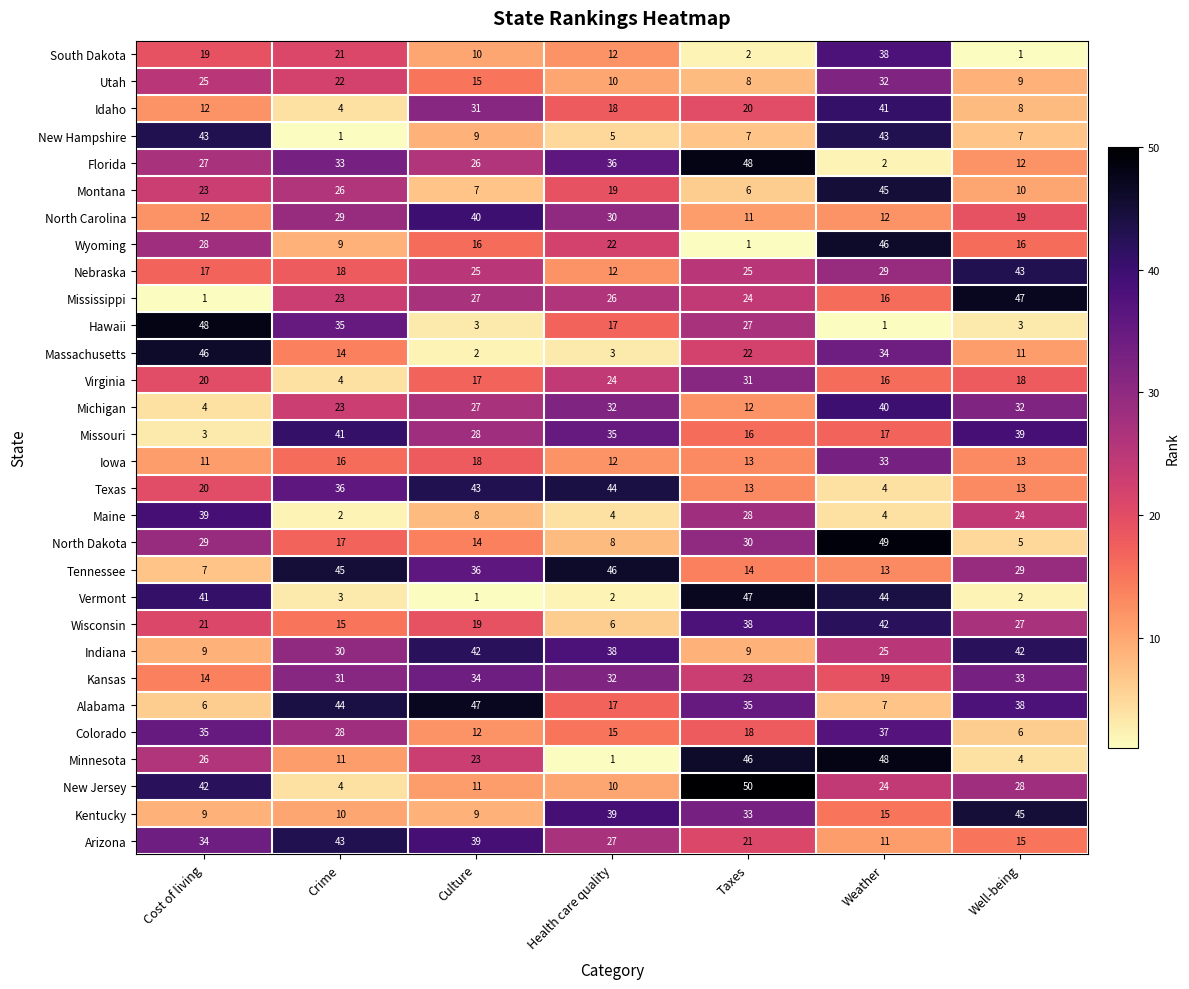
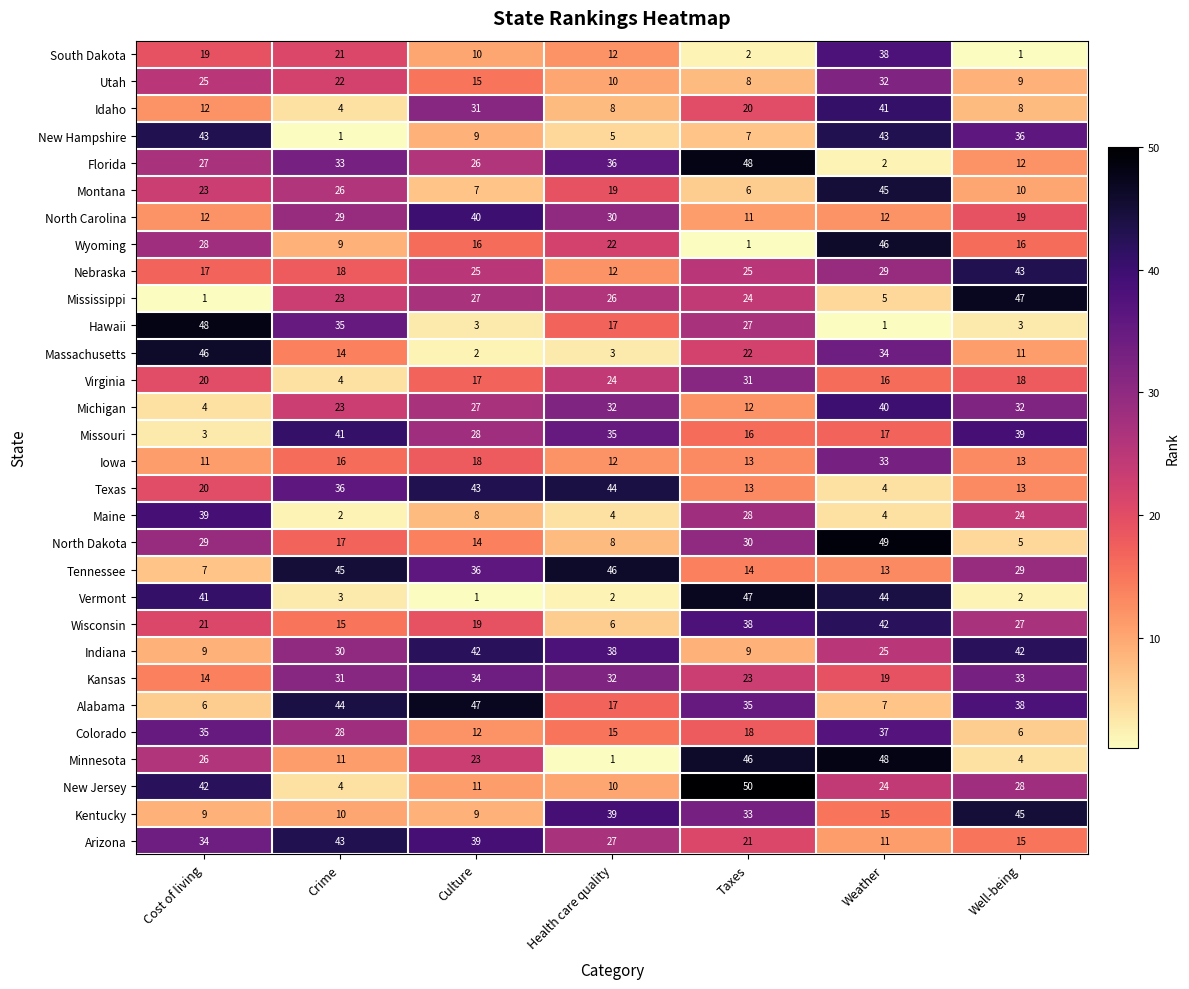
Idaho, Health care quality: 18 -> 8
New Hampshire, Well-being: 7 -> 36
Mississippi, Weather: 16 -> 5
